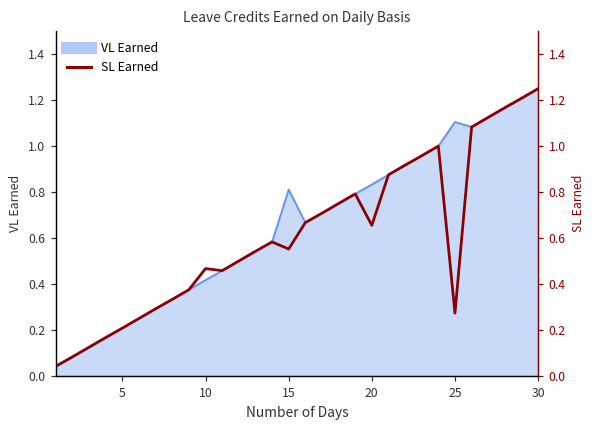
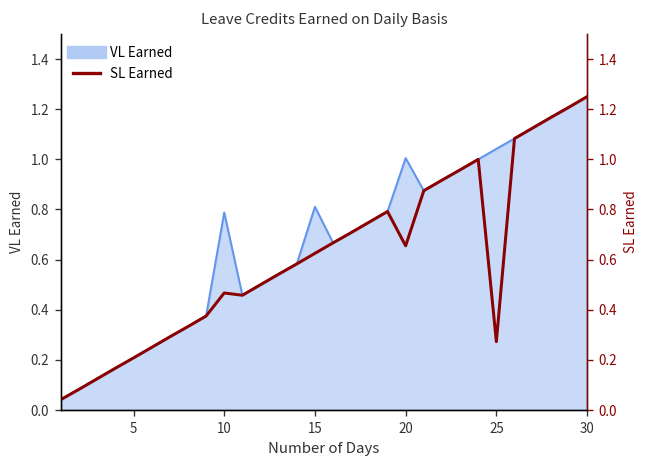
VL Earned, 10: 0.42 -> 0.79
VL Earned, 20: 0.83 -> 1.01
VL Earned, 25: 1.11 -> 1.04
SL Earned, 15: 0.55 -> 0.63
